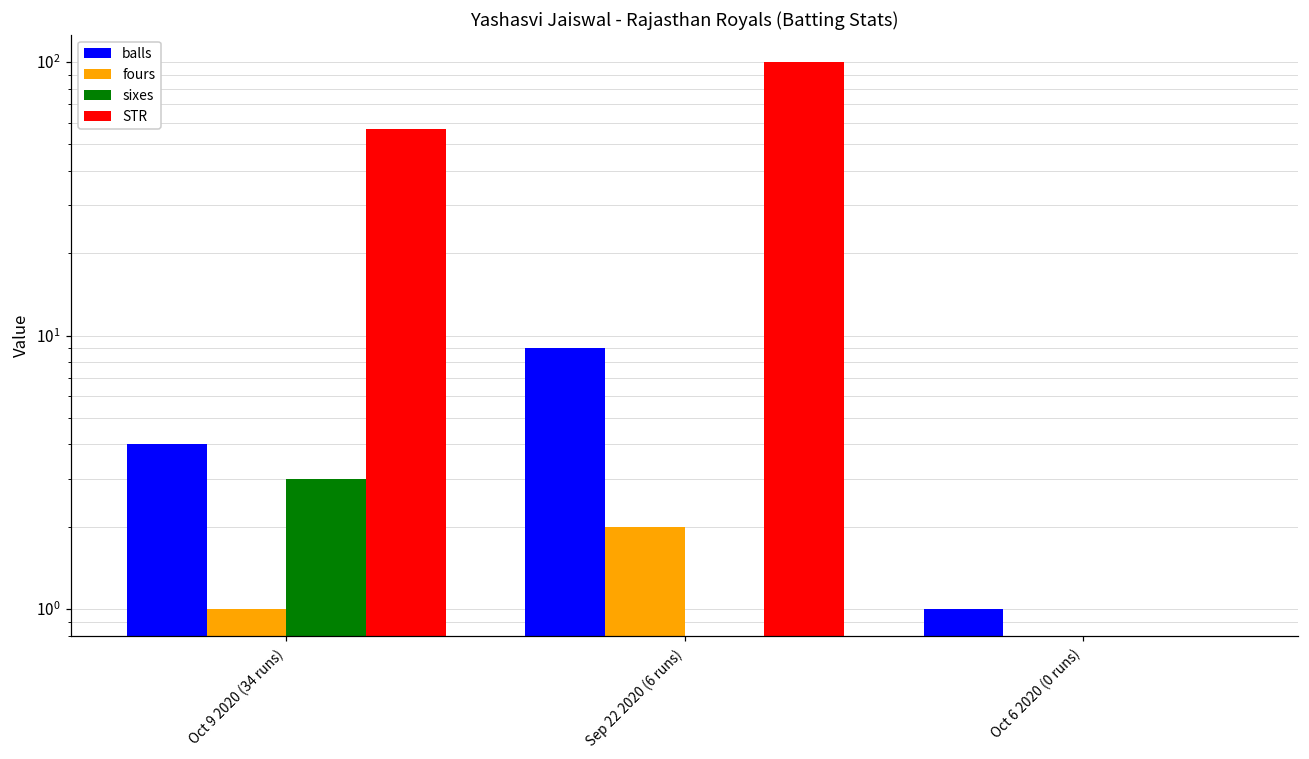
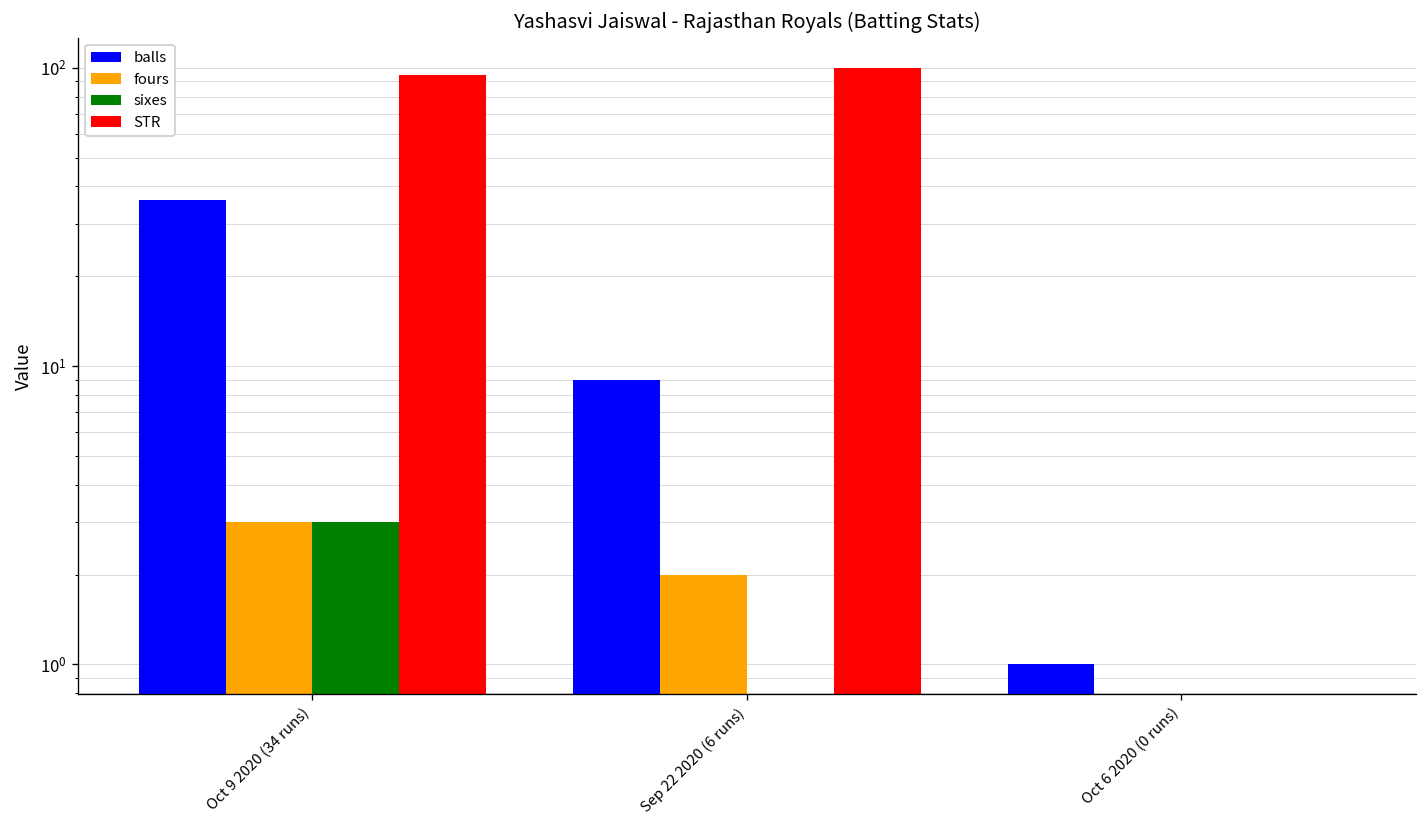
balls, Oct 9 2020 (34 runs): 4 -> 36
fours, Oct 9 2020 (34 runs): 1 -> 3
STR, Oct 9 2020 (34 runs): 57 -> 94
